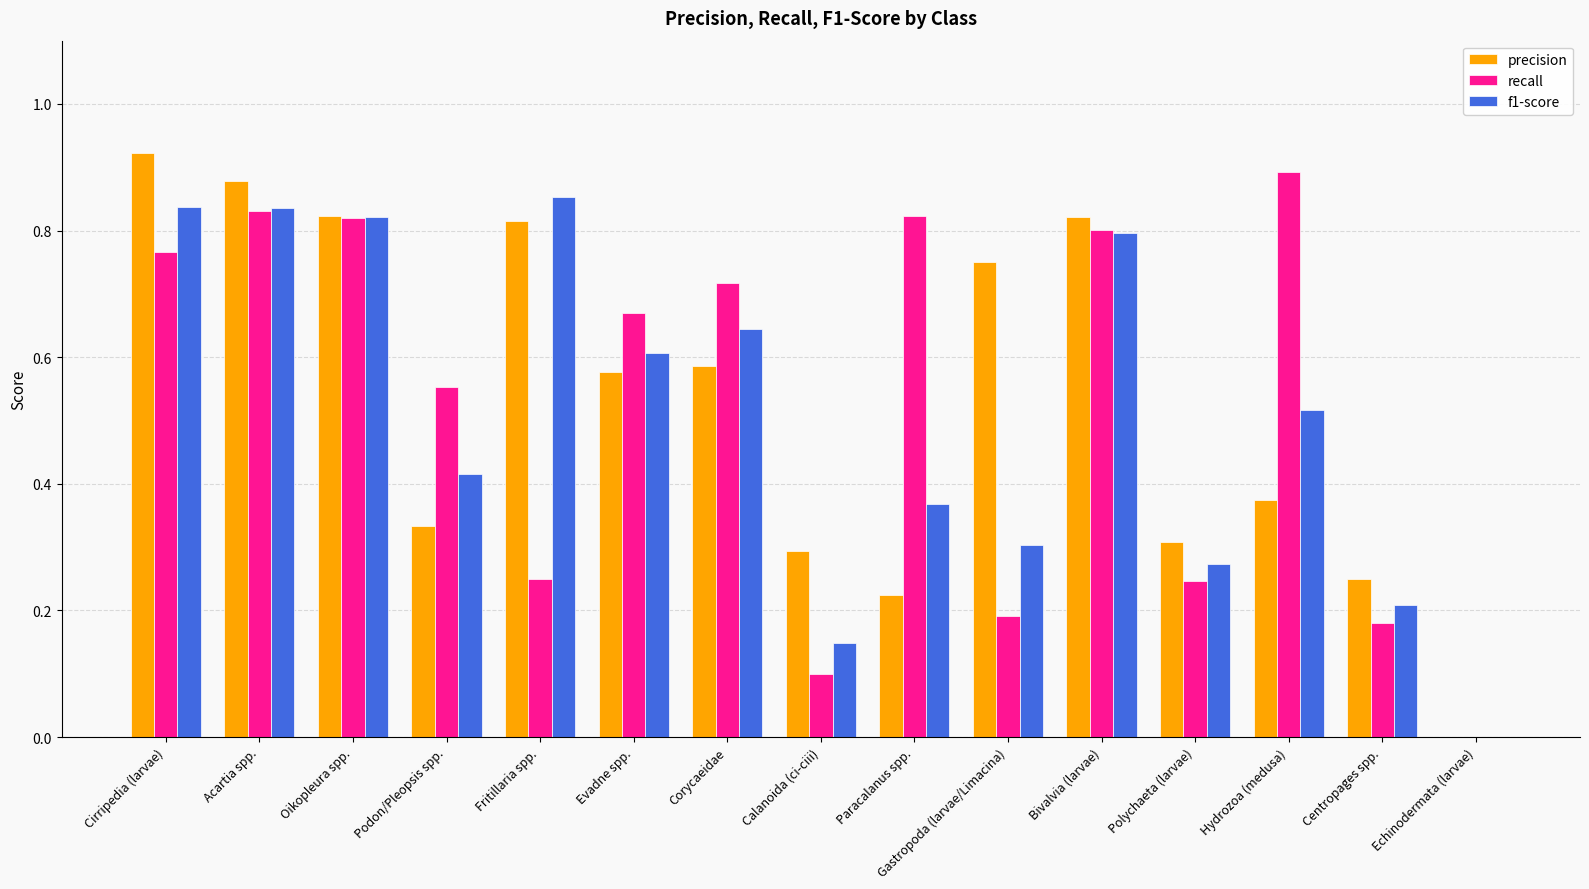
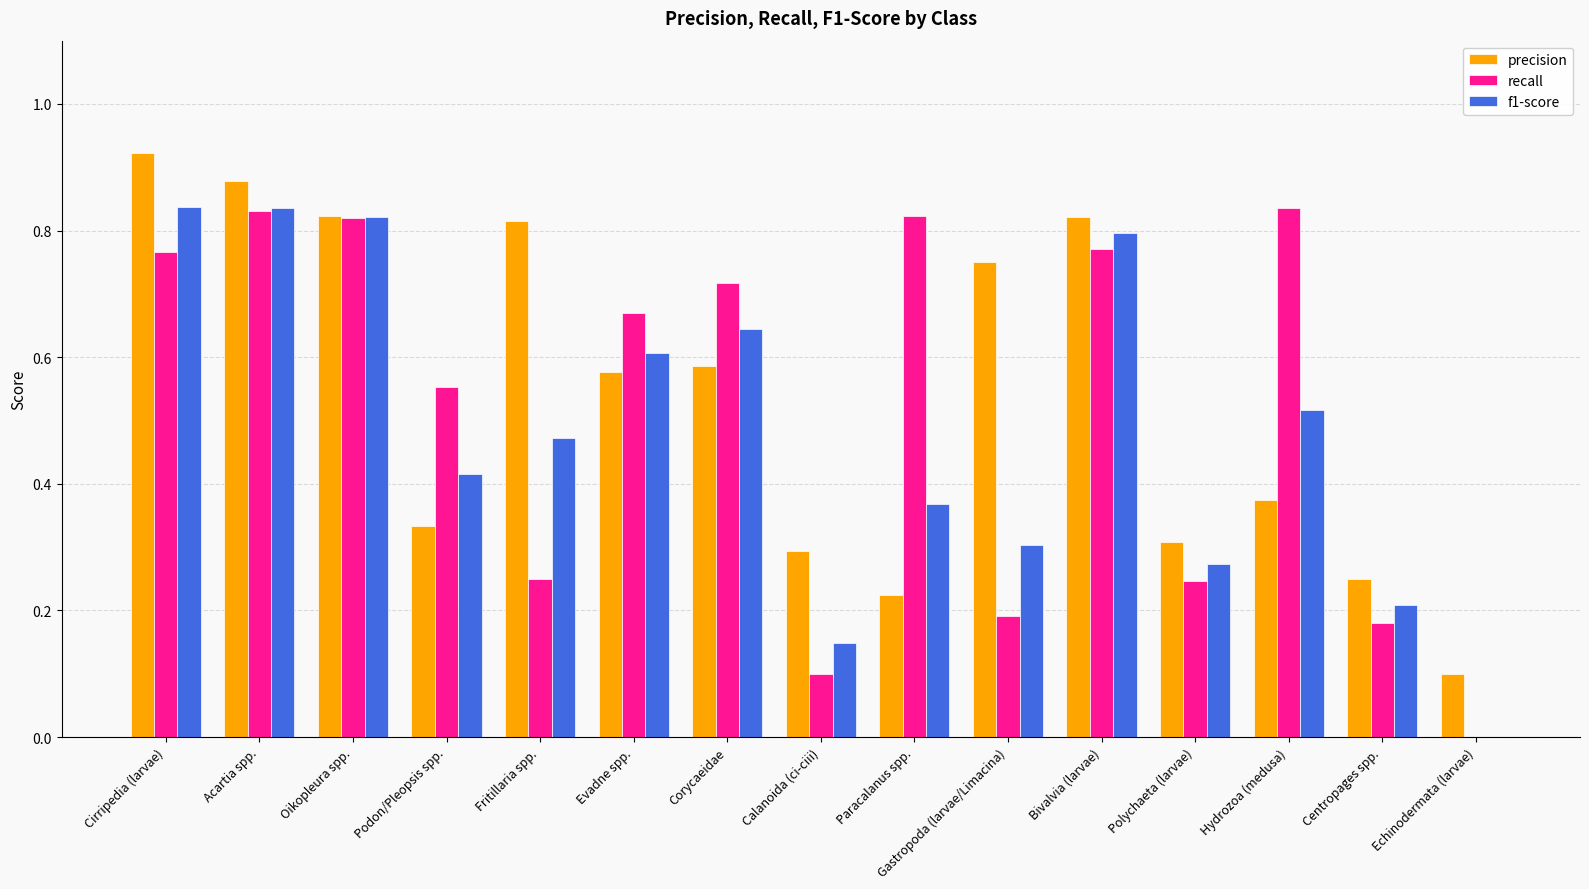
f1-score, Fritillaria spp.: 0.85 -> 0.47
recall, Bivalvia (larvae): 0.80 -> 0.77
recall, Hydrozoa (medusa): 0.89 -> 0.84
precision, Echinodermata (larvae): 0.0 -> 0.1
